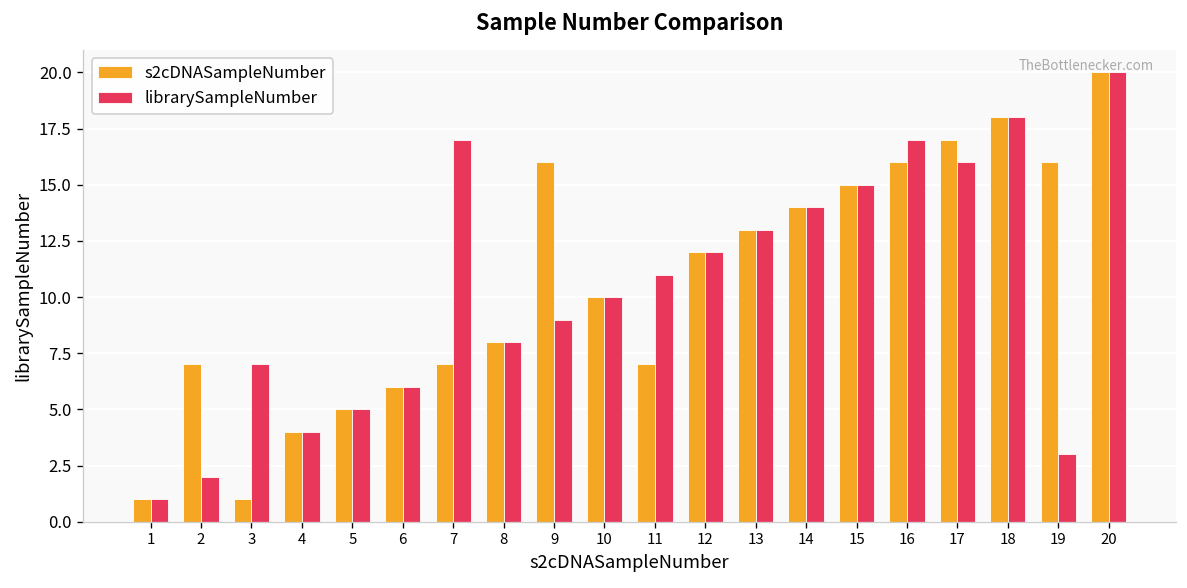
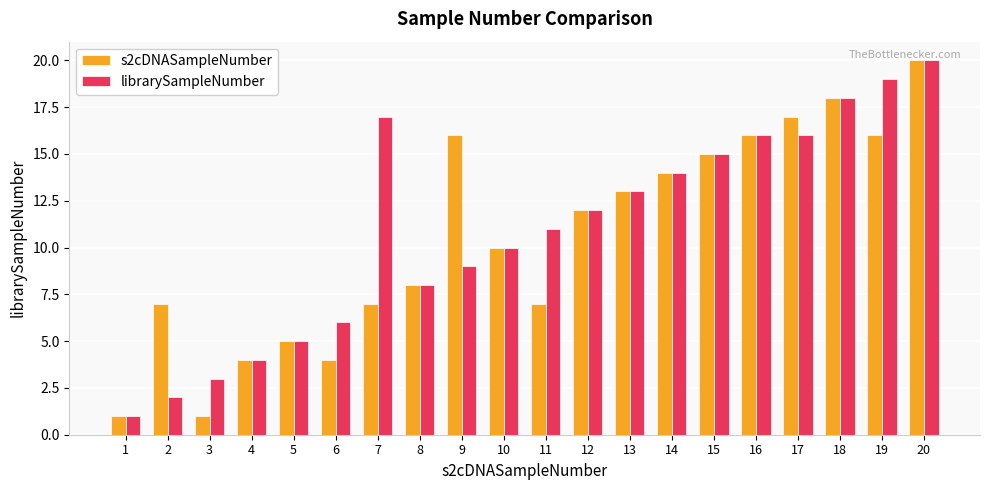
librarySampleNumber, 3: 7 -> 3
s2cDNASampleNumber, 6: 6 -> 4
librarySampleNumber, 16: 17 -> 16
librarySampleNumber, 19: 3 -> 19
